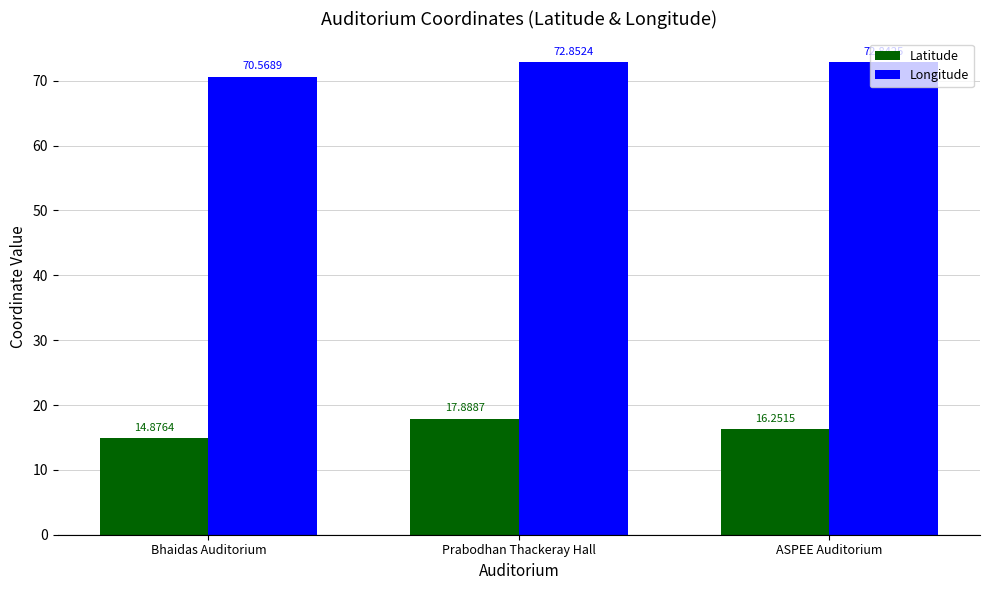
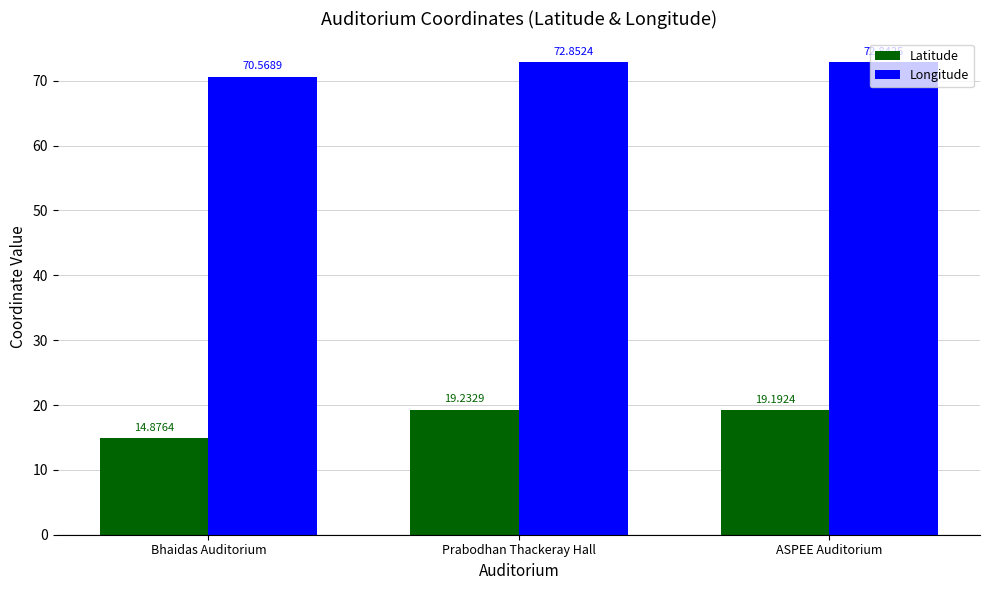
Latitude, Prabodhan Thackeray Hall: 17.8887 -> 19.2329
Latitude, ASPEE Auditorium: 16.2515 -> 19.1924
